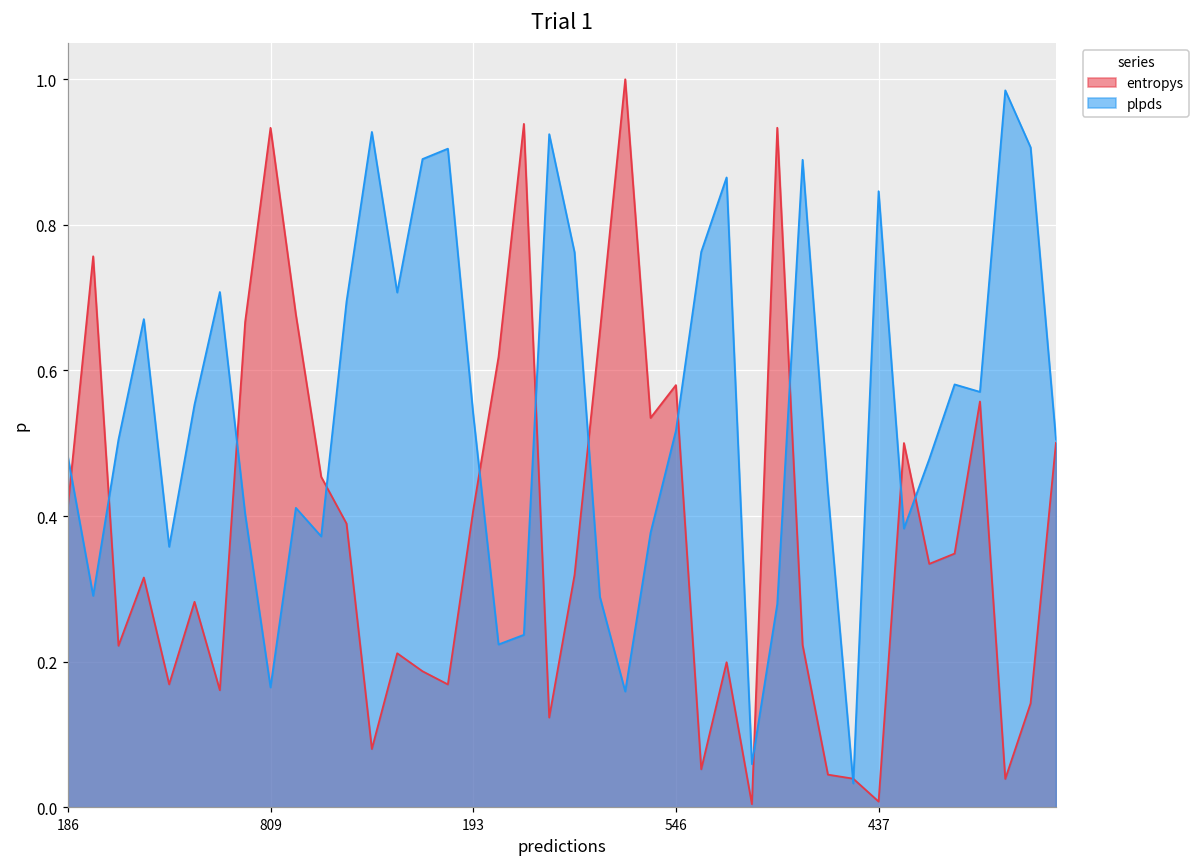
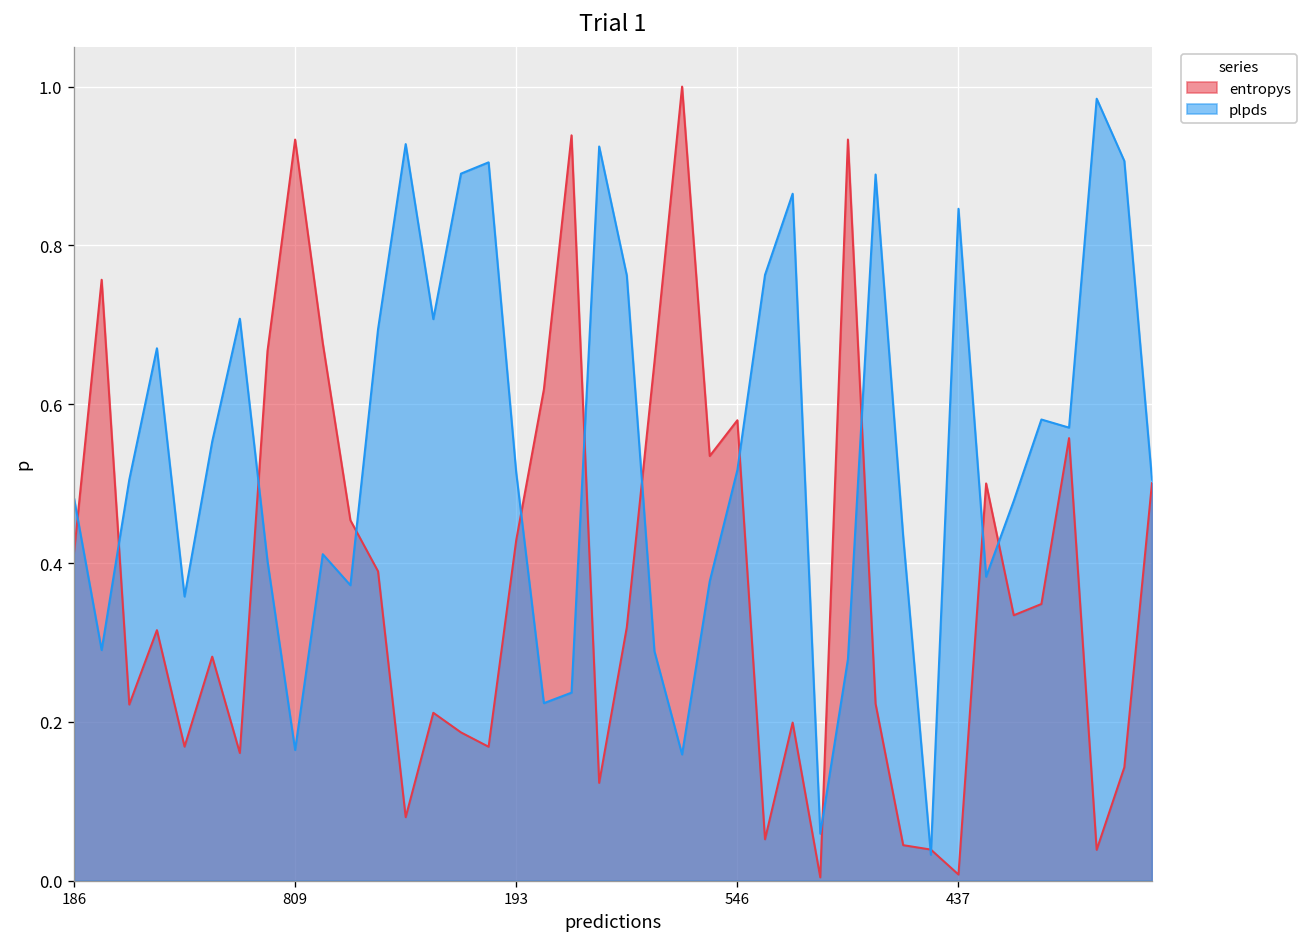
entropys, 193: 0.41 -> 0.43
plpds, 193: 0.54 -> 0.51
